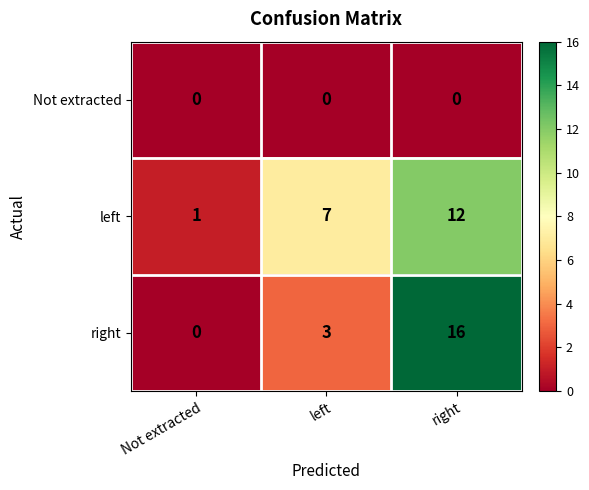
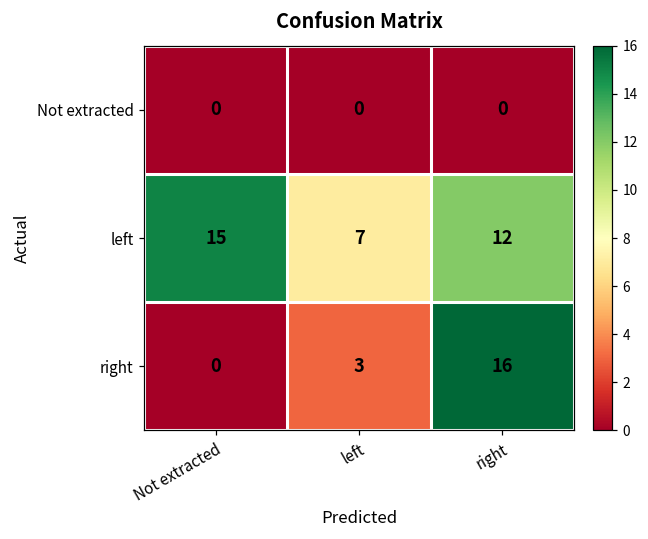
left, Not extracted: 1 -> 15
